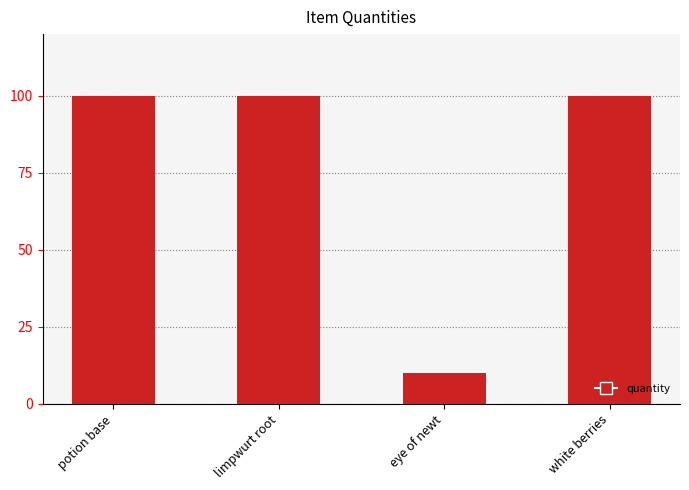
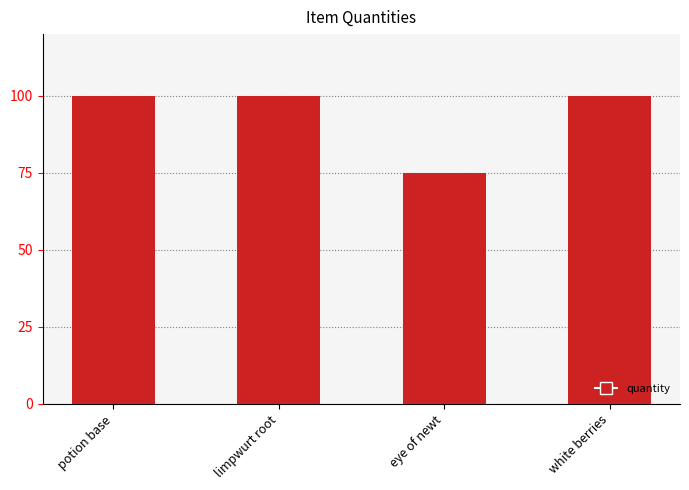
eye of newt: 10 -> 75
